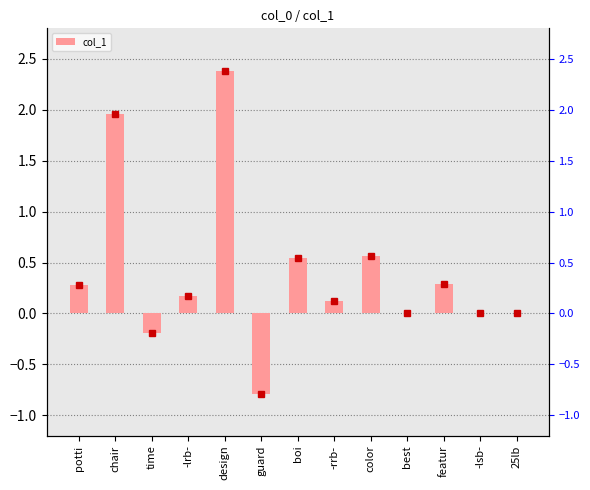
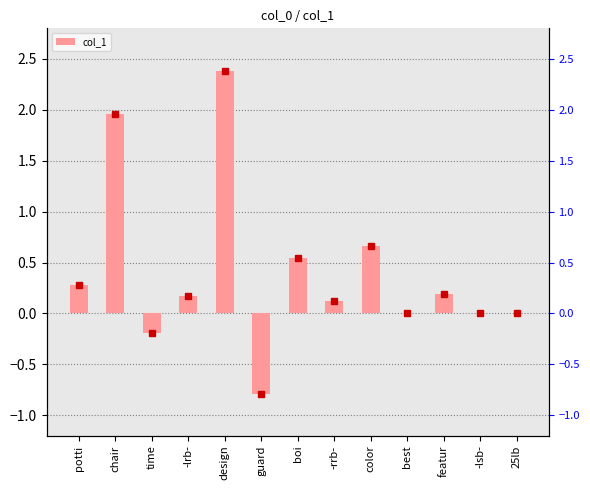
col_1, color: 0.56 -> 0.66
col_1, featur: 0.29 -> 0.19
